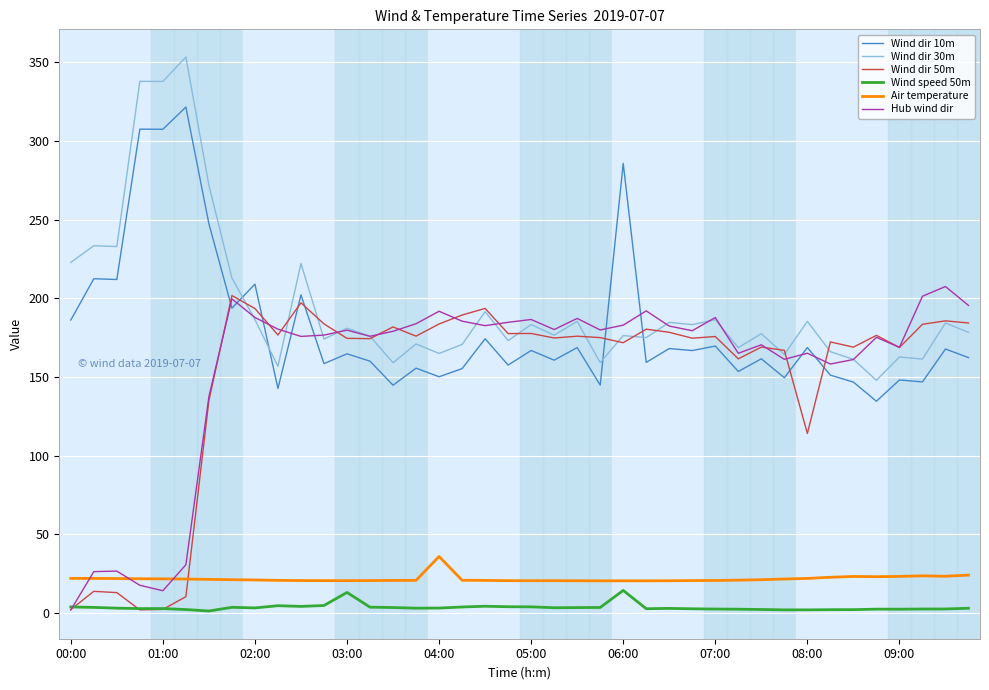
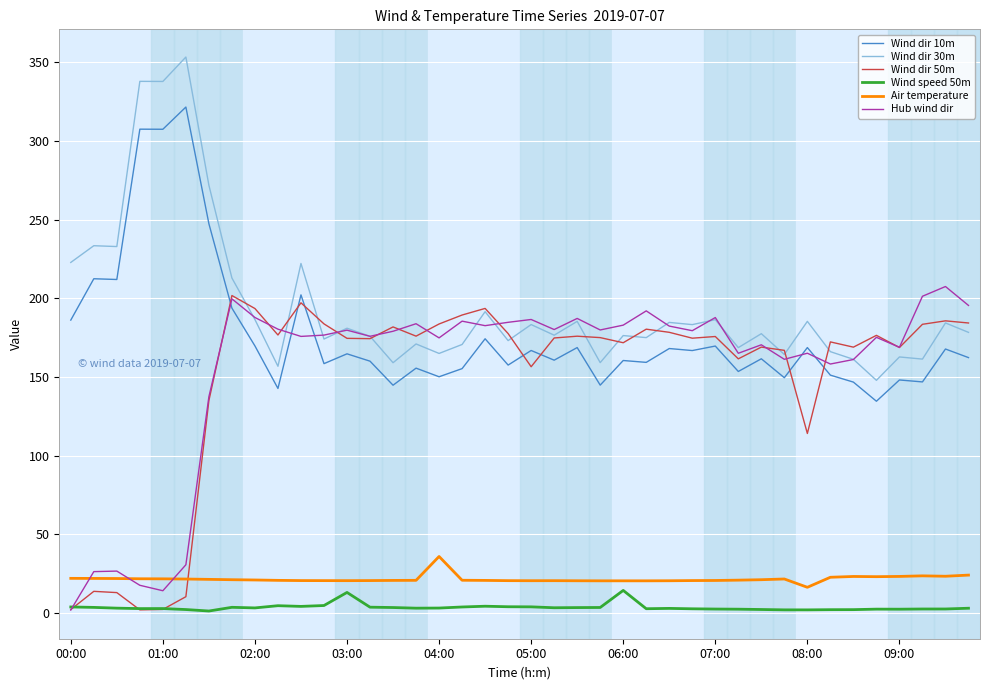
Wind dir 10m, 02:00: 209 -> 170
Hub wind dir, 04:00: 192 -> 175
Wind dir 50m, 05:00: 178 -> 156
Wind dir 10m, 06:00: 286 -> 160
Air temperature, 08:00: 22 -> 16
